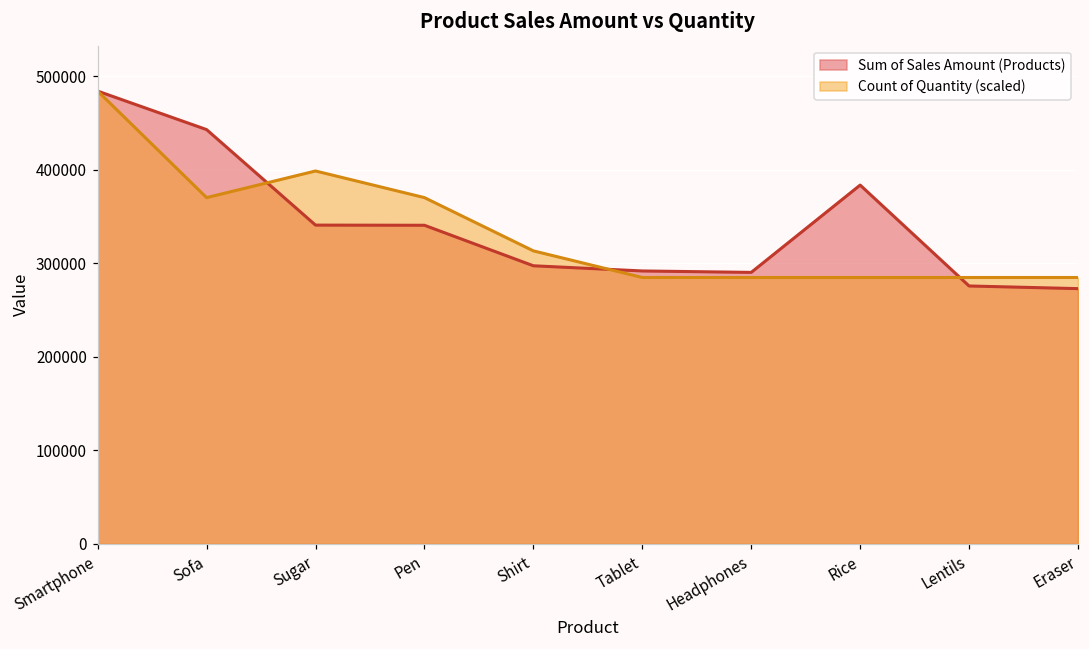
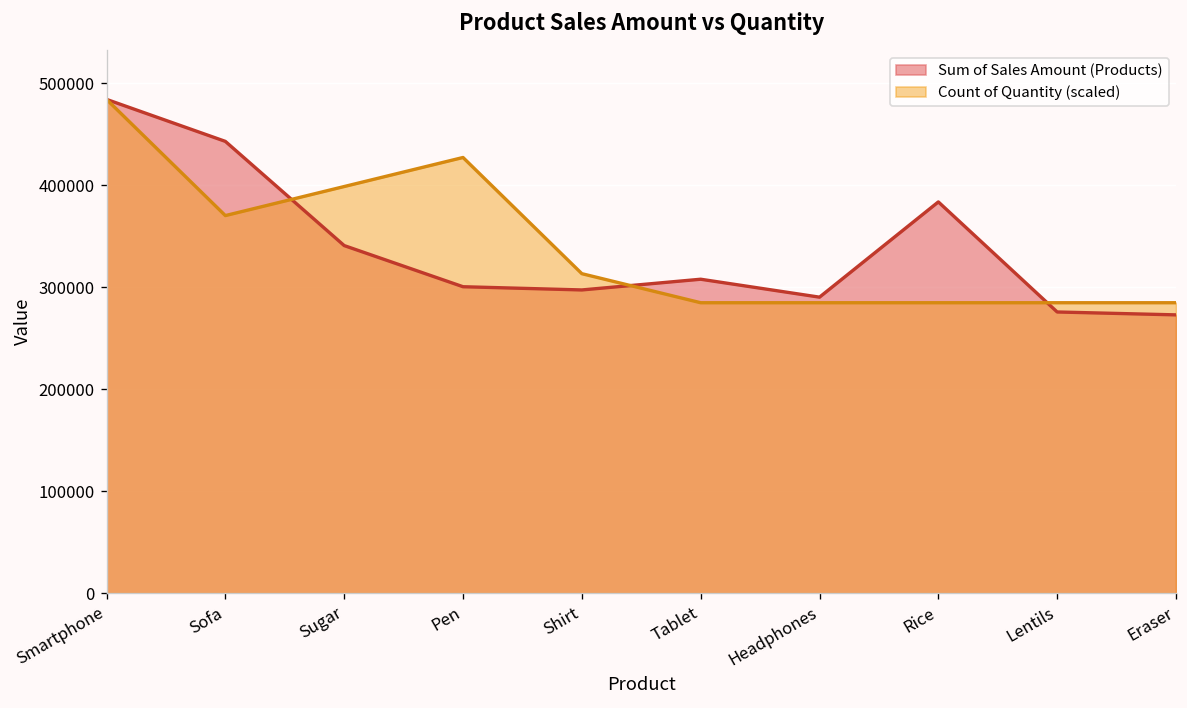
Sum of Sales Amount (Products), Pen: 340000 -> 300000
Count of Quantity (scaled), Pen: 370000 -> 430000
Sum of Sales Amount (Products), Tablet: 290000 -> 310000
